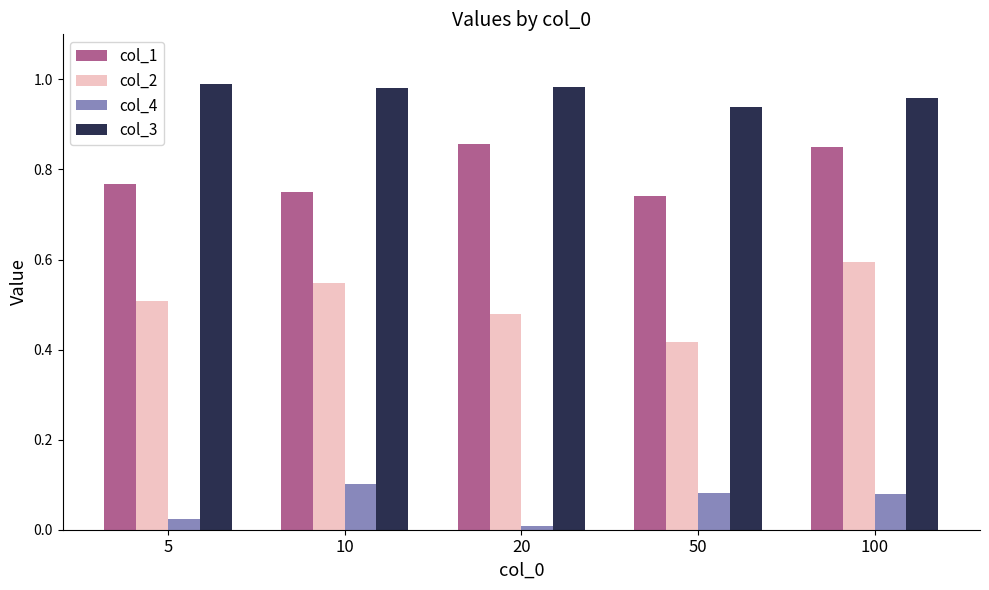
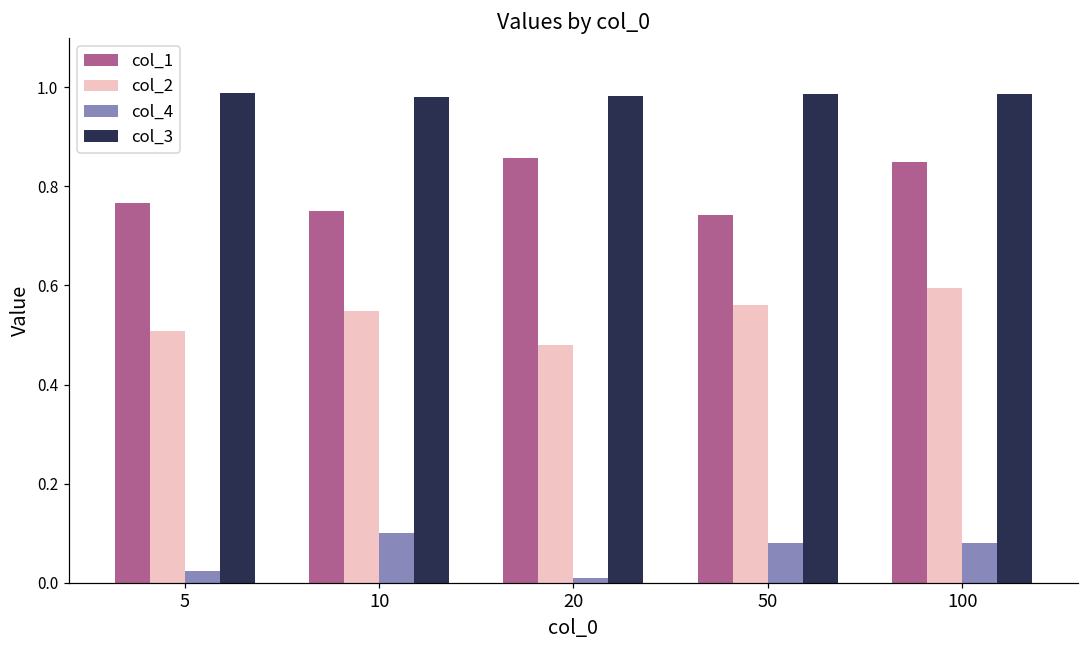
col_2, 50: 0.42 -> 0.56
col_3, 50: 0.94 -> 0.99
col_3, 100: 0.96 -> 0.99
